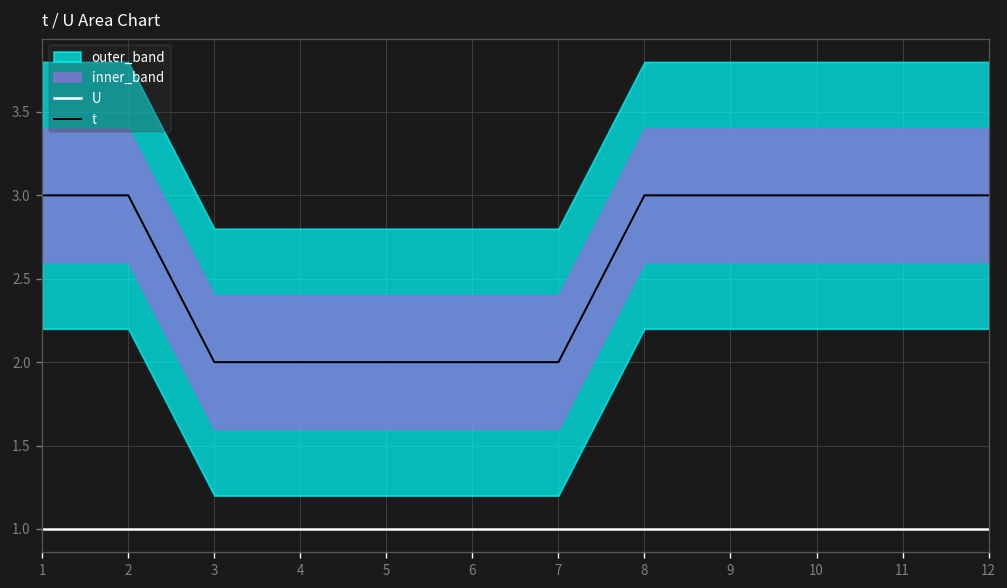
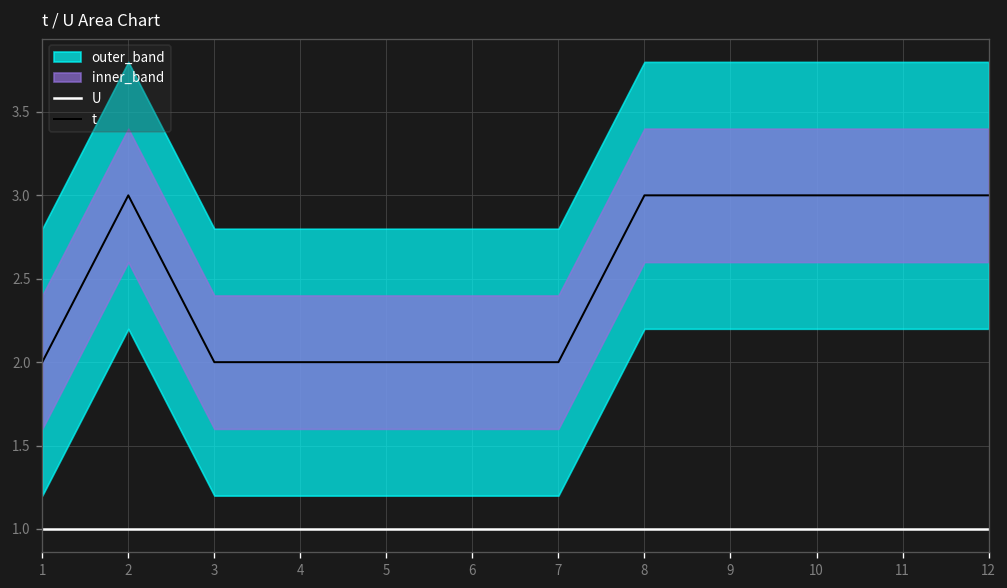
t, 1: 3 -> 2
